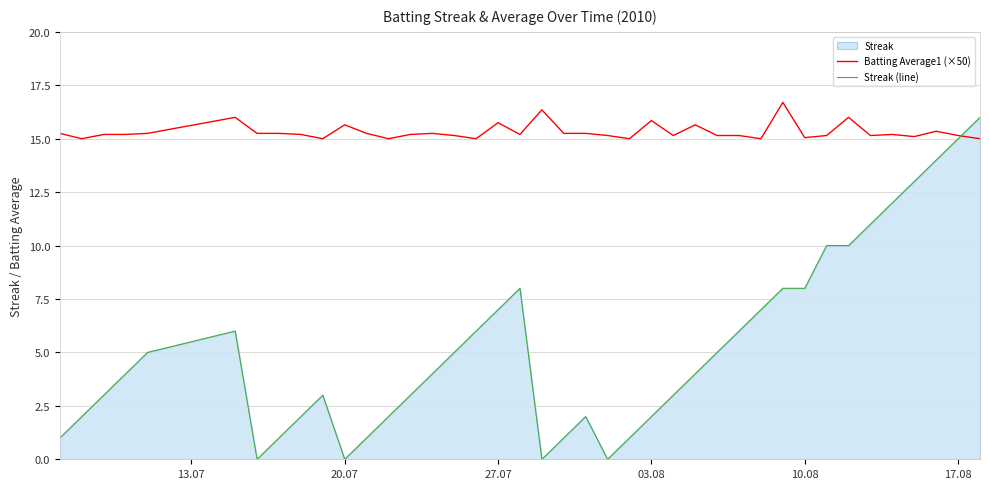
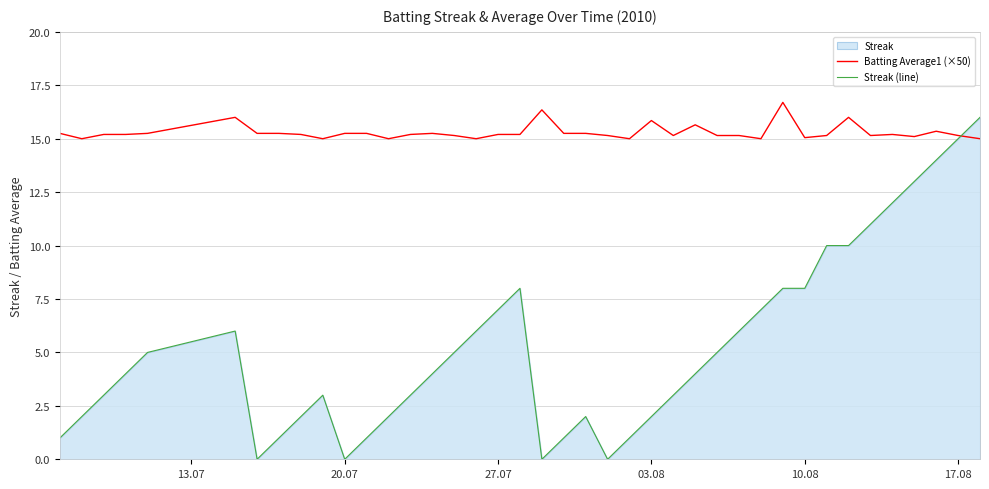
Batting Average1 (×50), 20.07: 15.7 -> 15.3
Batting Average1 (×50), 27.07: 15.8 -> 15.2
